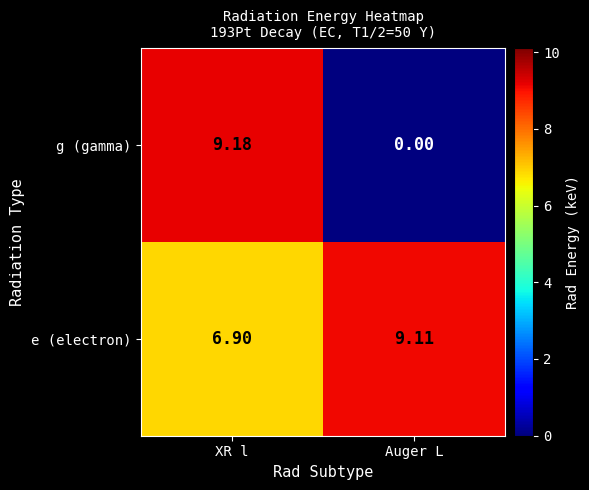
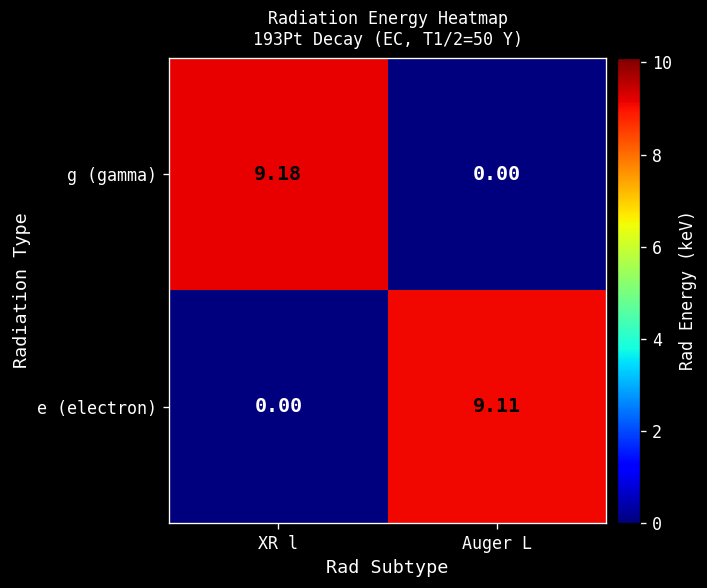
e (electron), XR l: 6.90 -> 0.00
